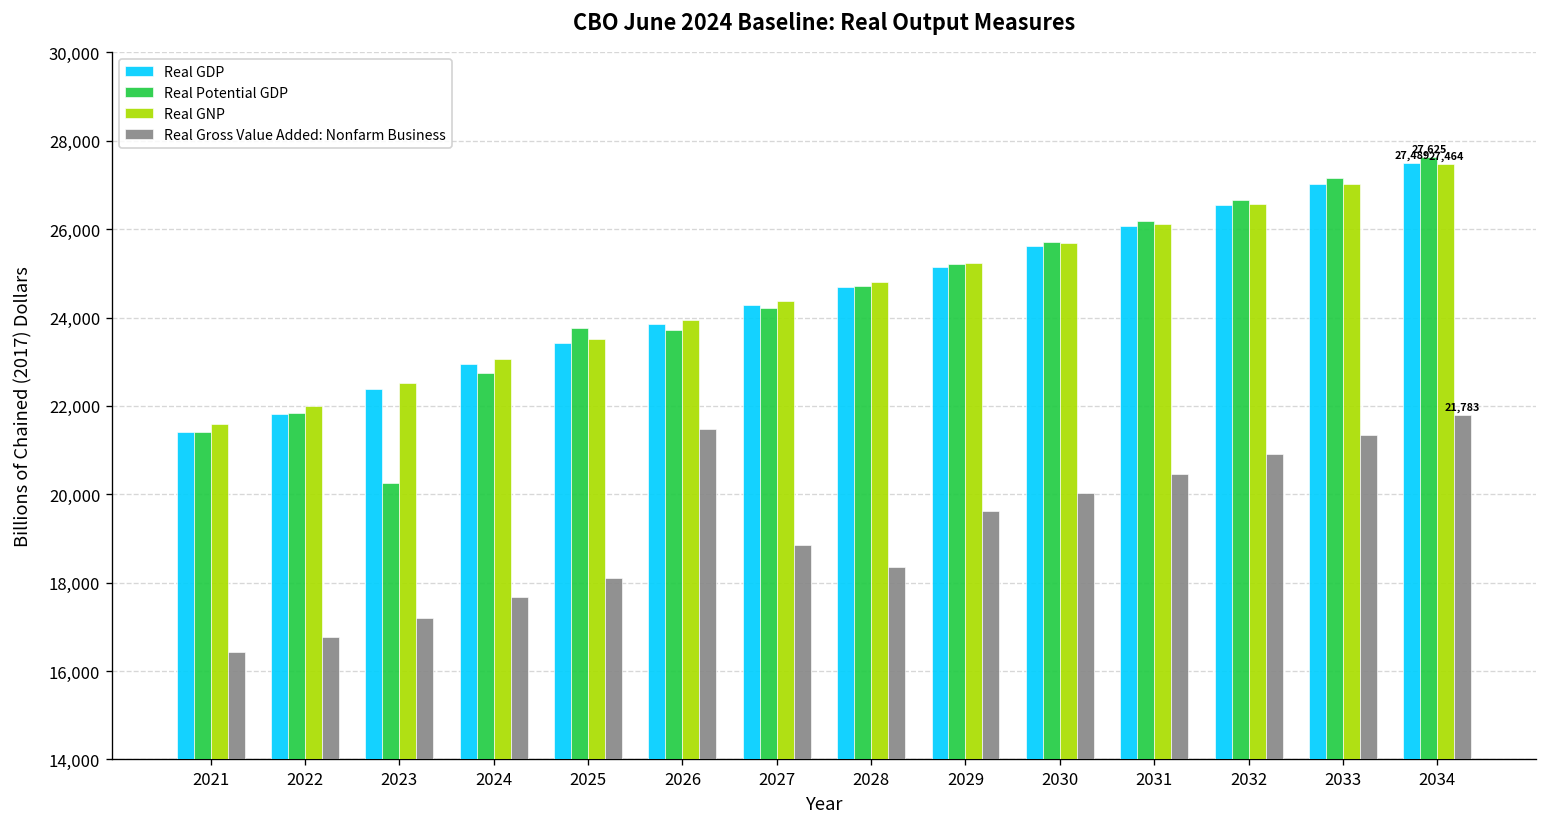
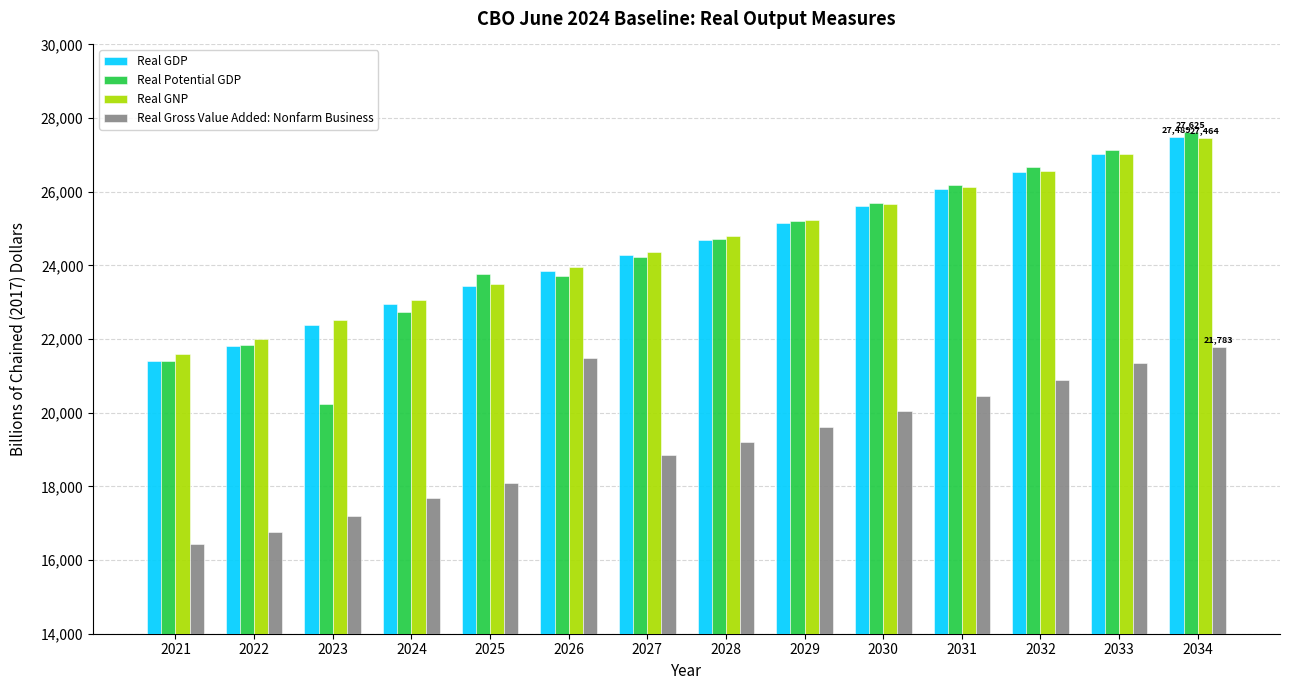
Real Gross Value Added: Nonfarm Business, 2028: 18,400 -> 19,200
